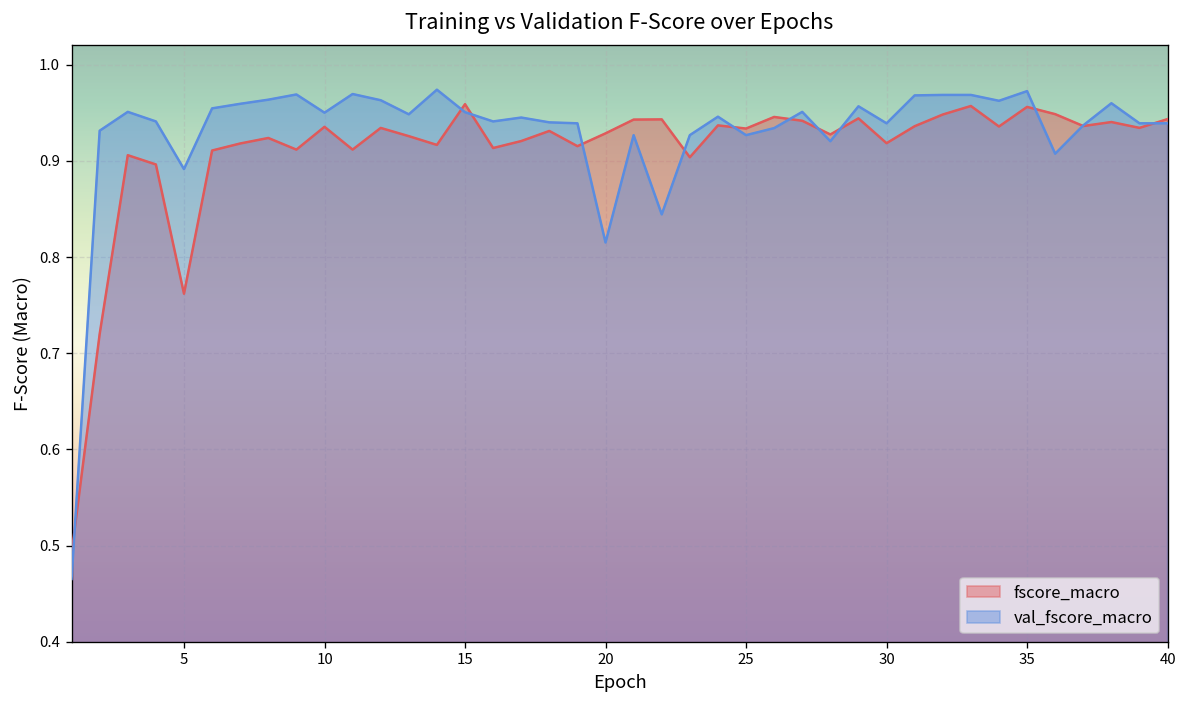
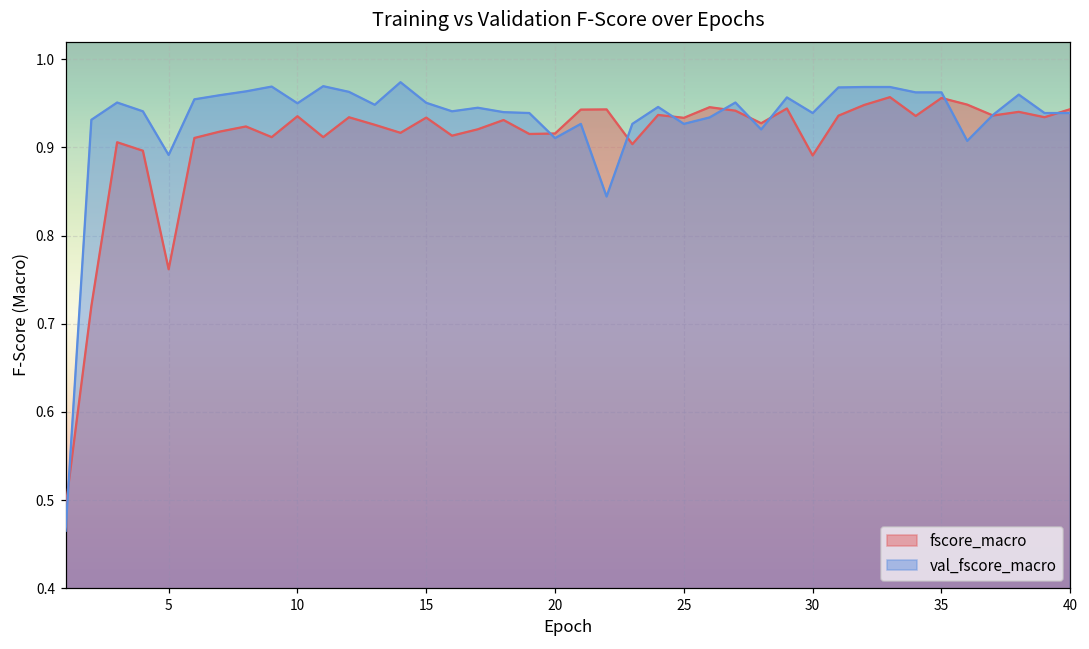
fscore_macro, 15: 0.96 -> 0.93
fscore_macro, 20: 0.93 -> 0.92
val_fscore_macro, 20: 0.82 -> 0.91
fscore_macro, 30: 0.92 -> 0.89
val_fscore_macro, 35: 0.97 -> 0.96
